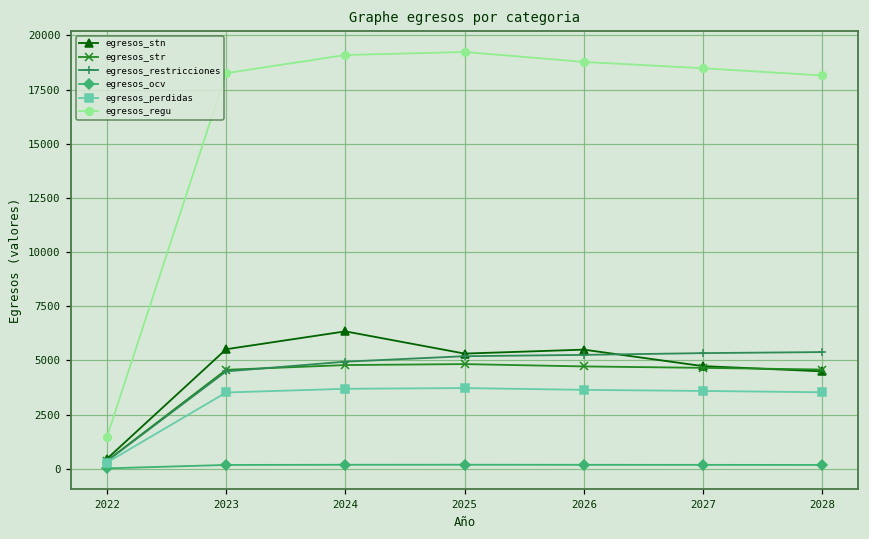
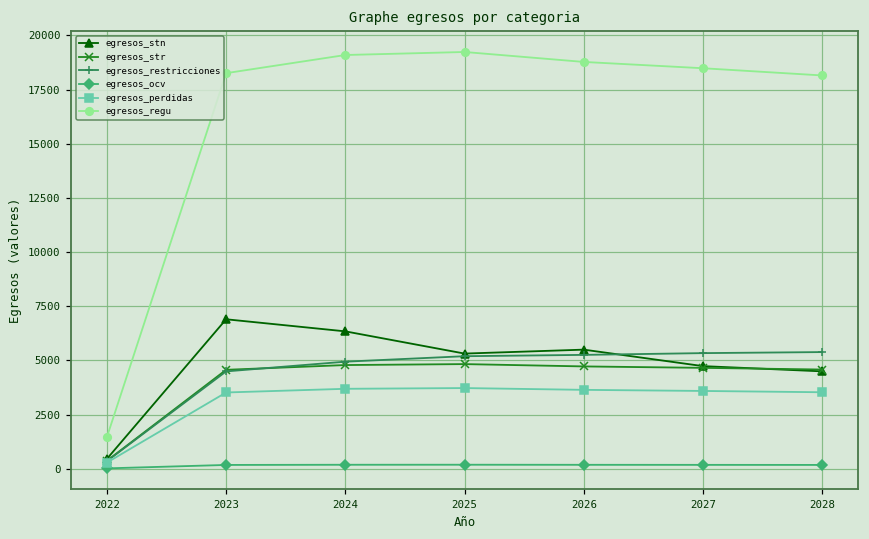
egresos_stn, 2023: 5500 -> 6900
